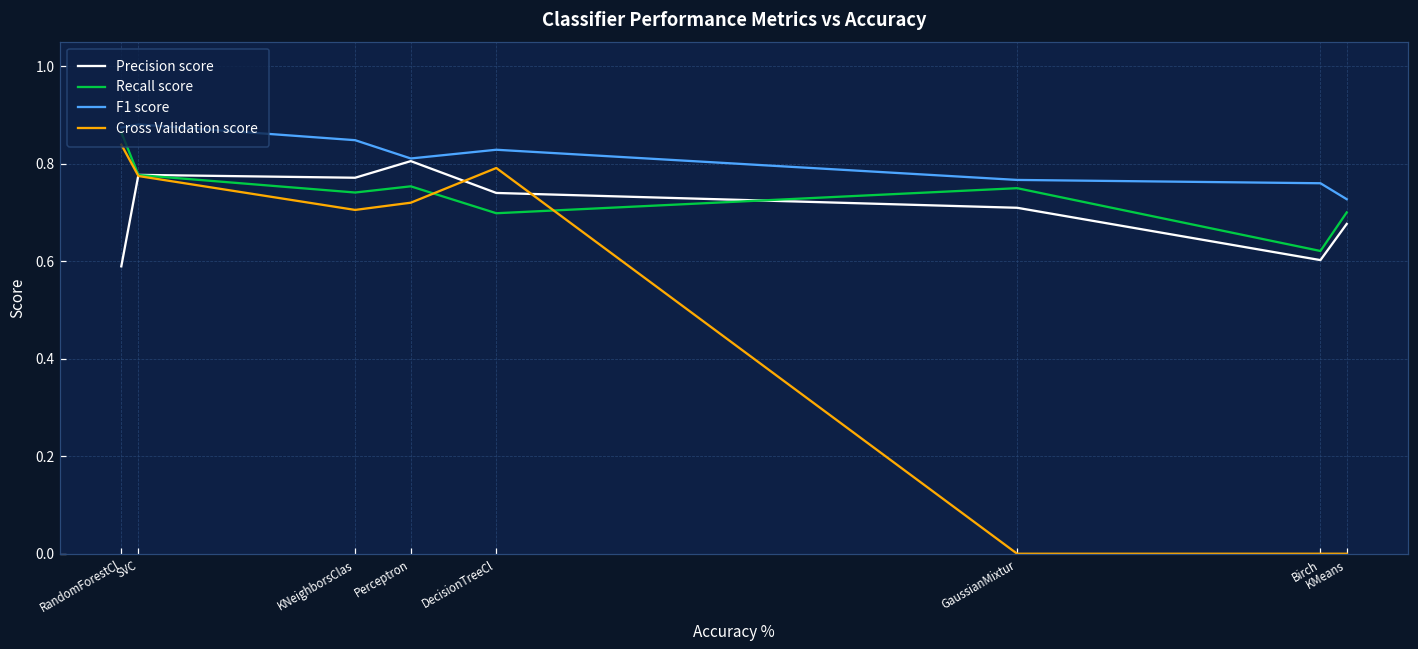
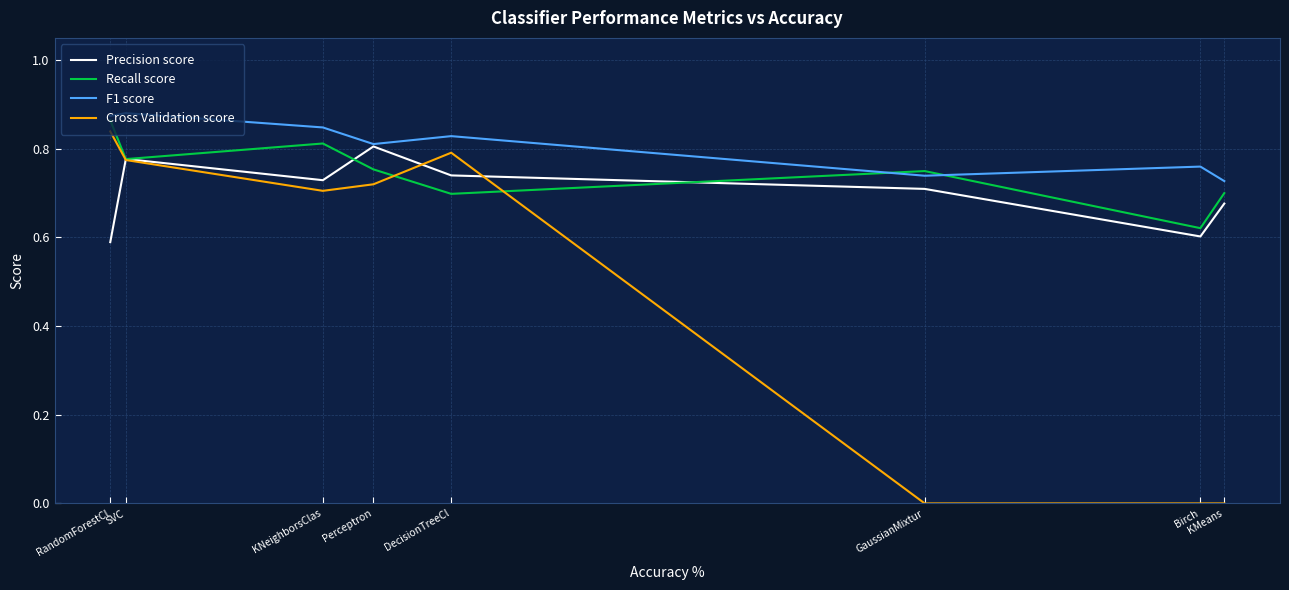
Precision score, KNeighborsClas: 0.77 -> 0.73
Recall score, KNeighborsClas: 0.74 -> 0.81
F1 score, GaussianMixtur: 0.77 -> 0.74
